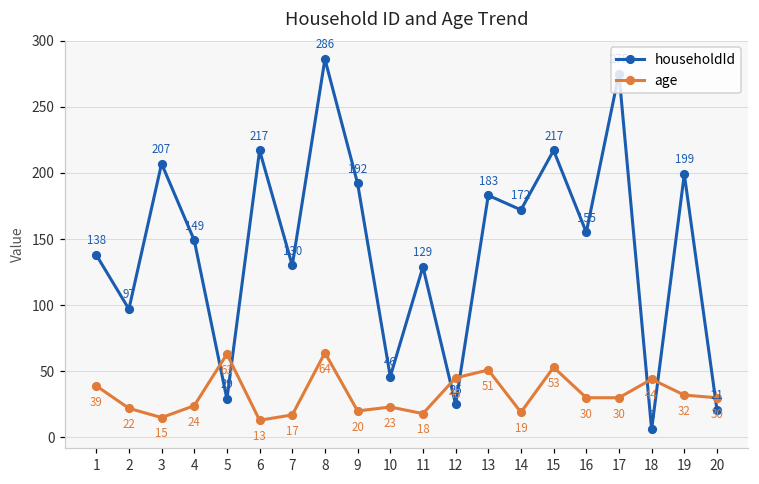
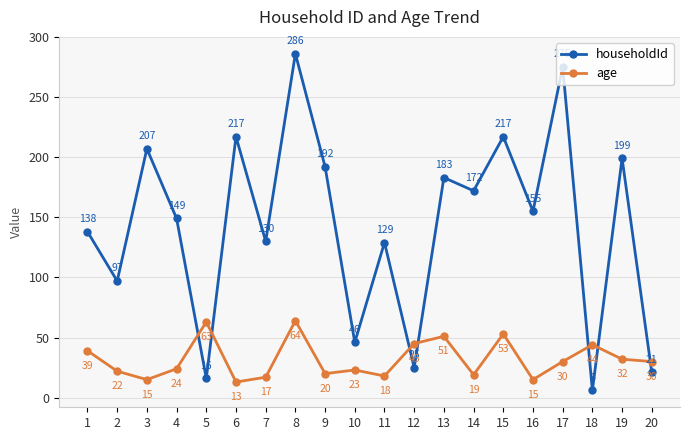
householdId, 5: 29 -> 16
age, 16: 30 -> 15
